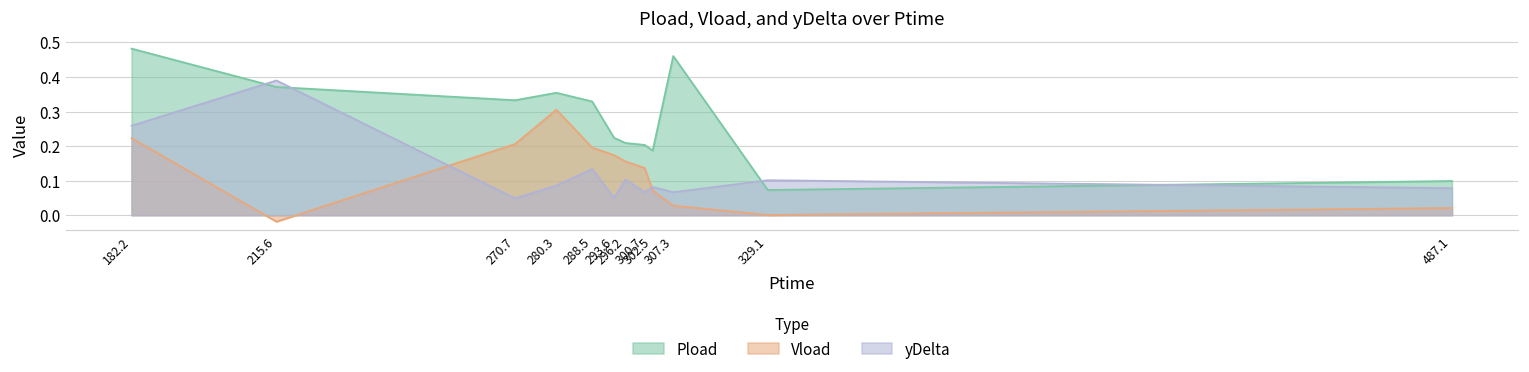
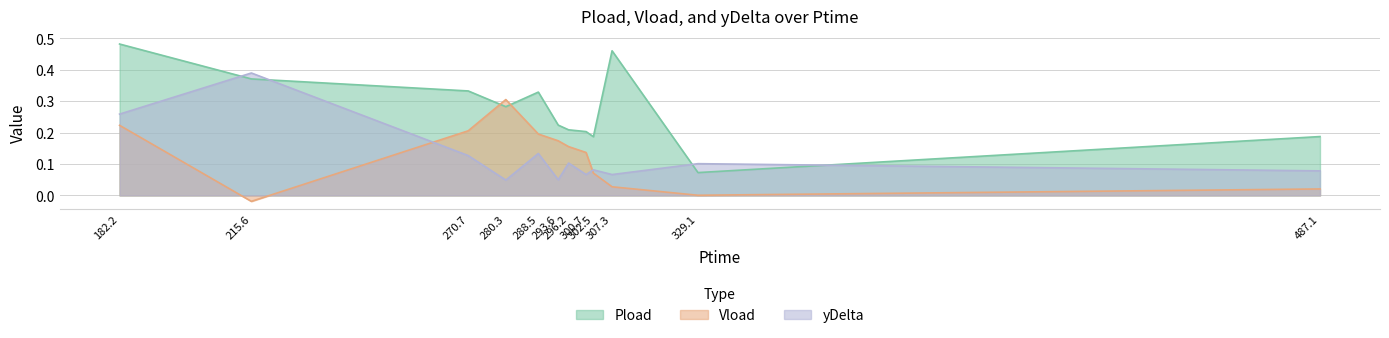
yDelta, 270.7: 0.05 -> 0.13
Pload, 280.3: 0.35 -> 0.28
yDelta, 280.3: 0.09 -> 0.05
Pload, 487.1: 0.10 -> 0.19
